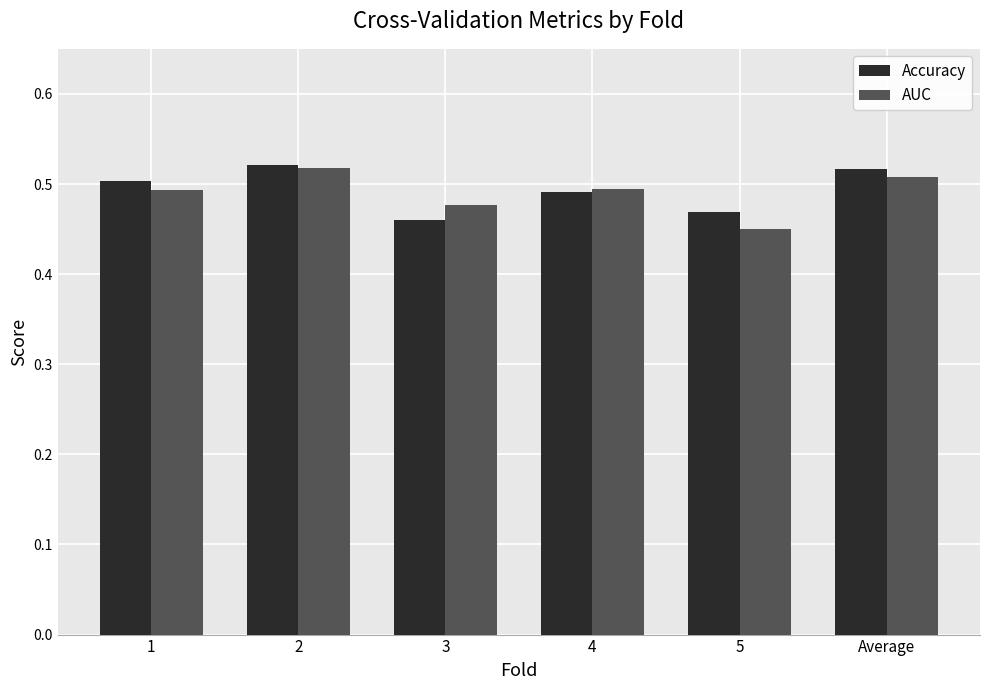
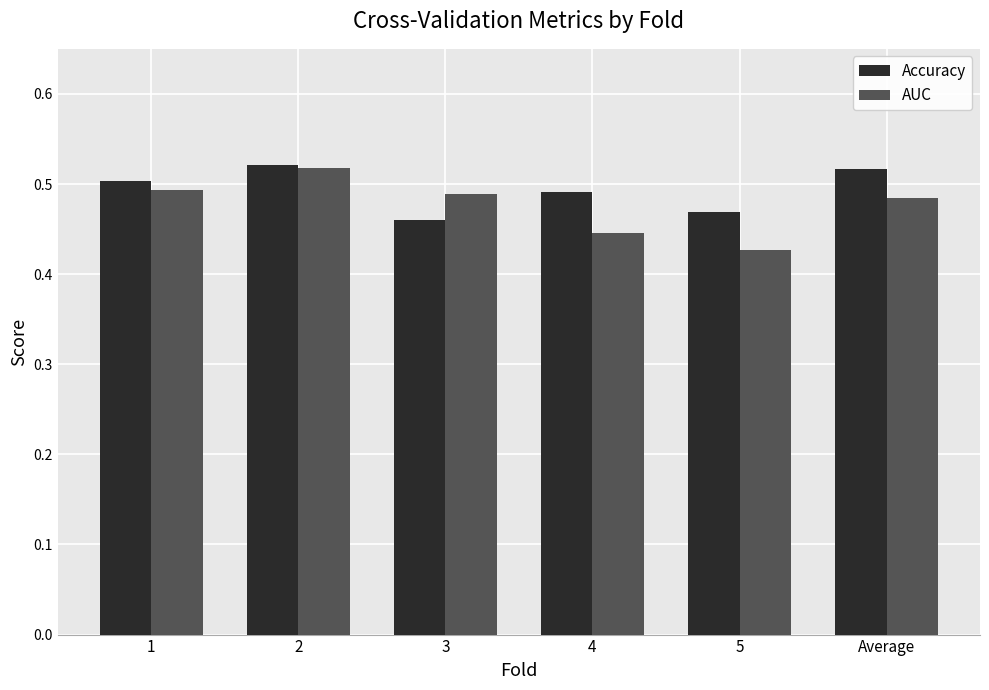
AUC, 3: 0.48 -> 0.49
AUC, 4: 0.49 -> 0.45
AUC, 5: 0.45 -> 0.43
AUC, Average: 0.51 -> 0.48
